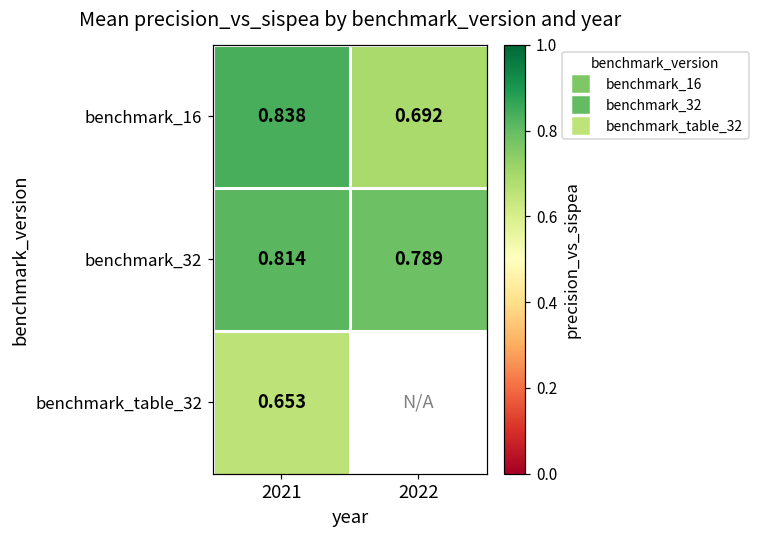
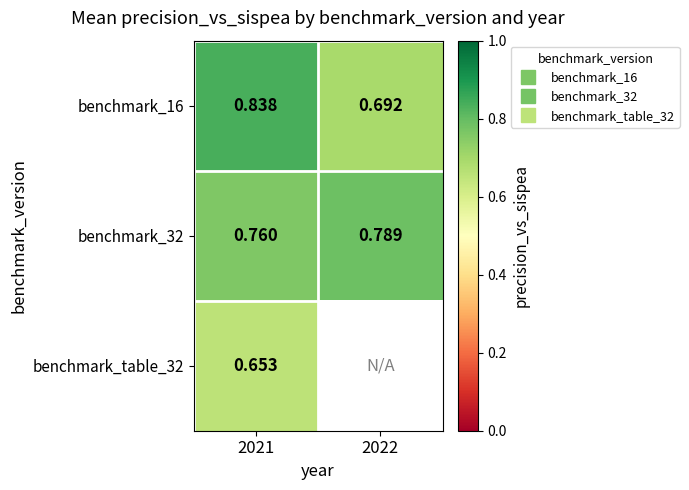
benchmark_32, 2021: 0.814 -> 0.760
